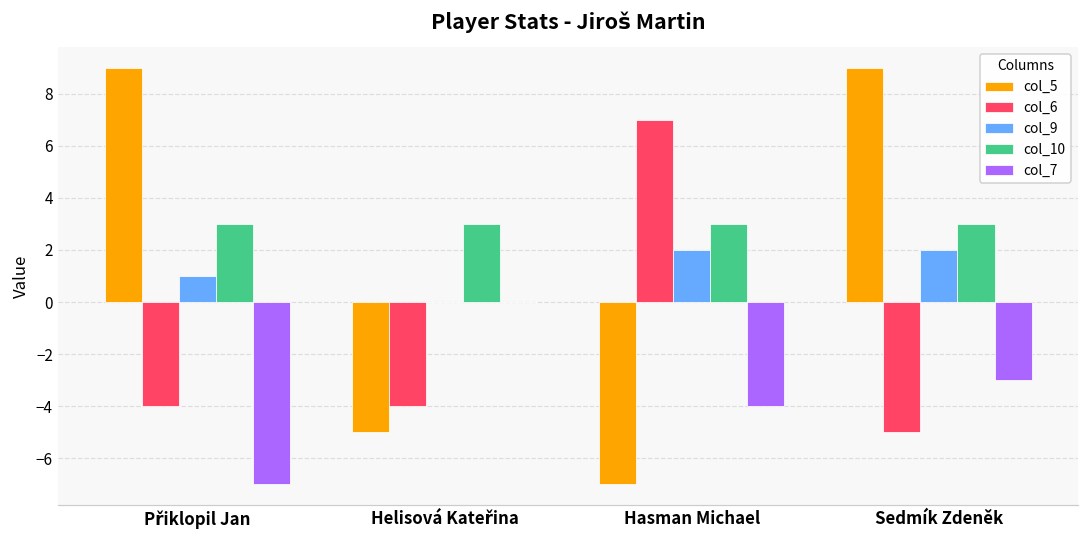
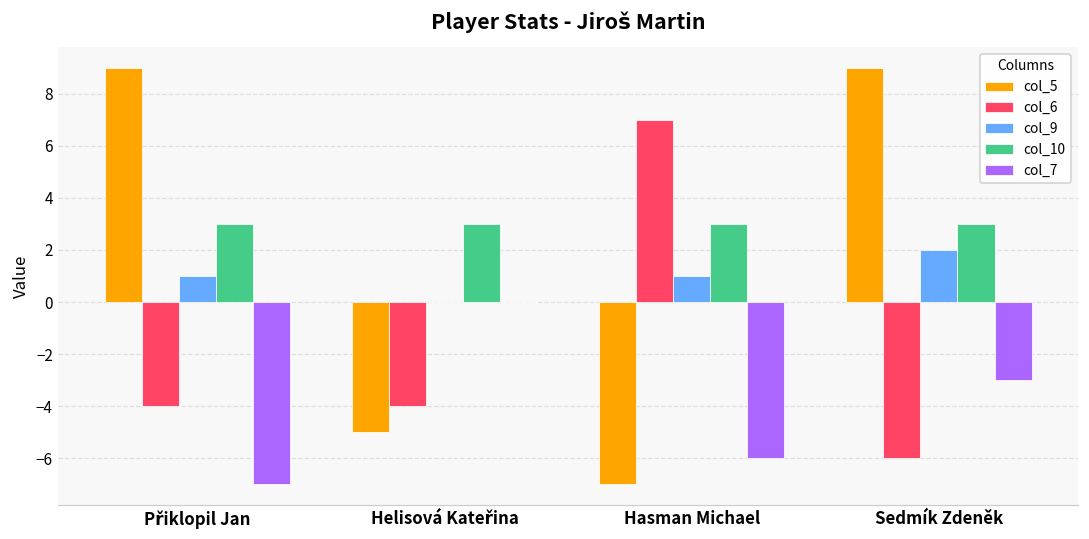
col_9, Hasman Michael: 2 -> 1
col_7, Hasman Michael: -4 -> -6
col_6, Sedmík Zdeněk: -5 -> -6
